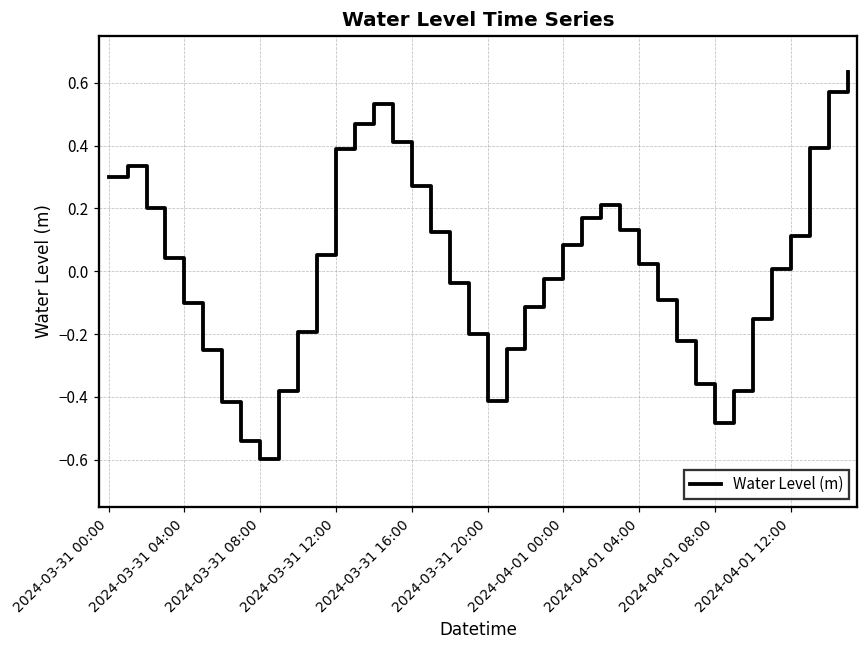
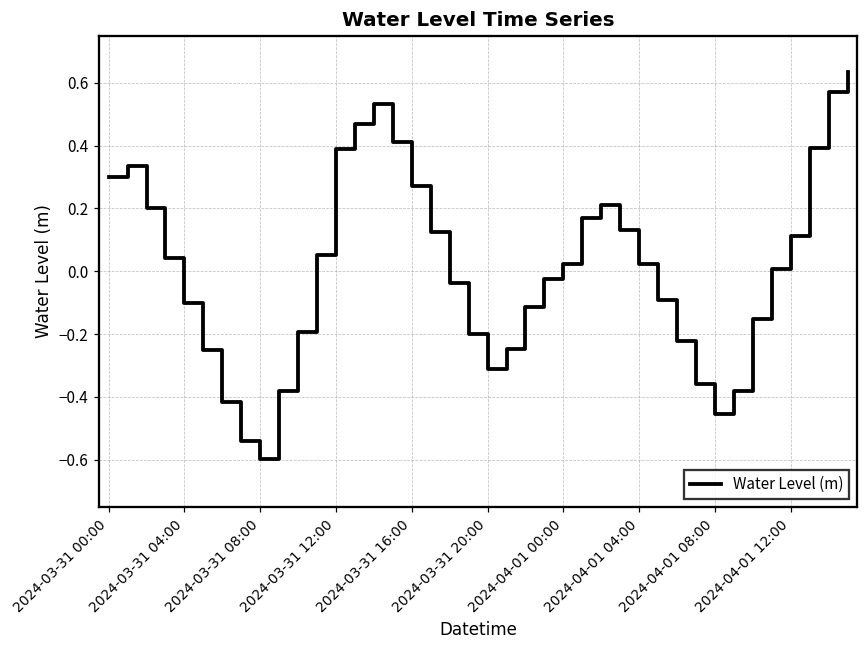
2024-03-31 20:00: -0.41 -> -0.31
2024-04-01 00:00: 0.08 -> 0.02
2024-04-01 08:00: -0.48 -> -0.45
